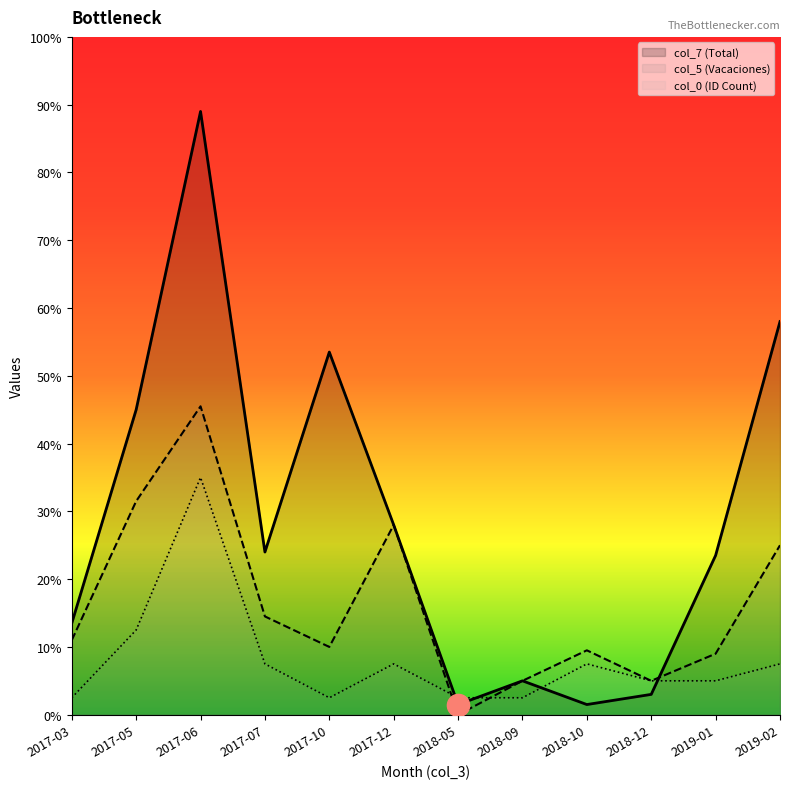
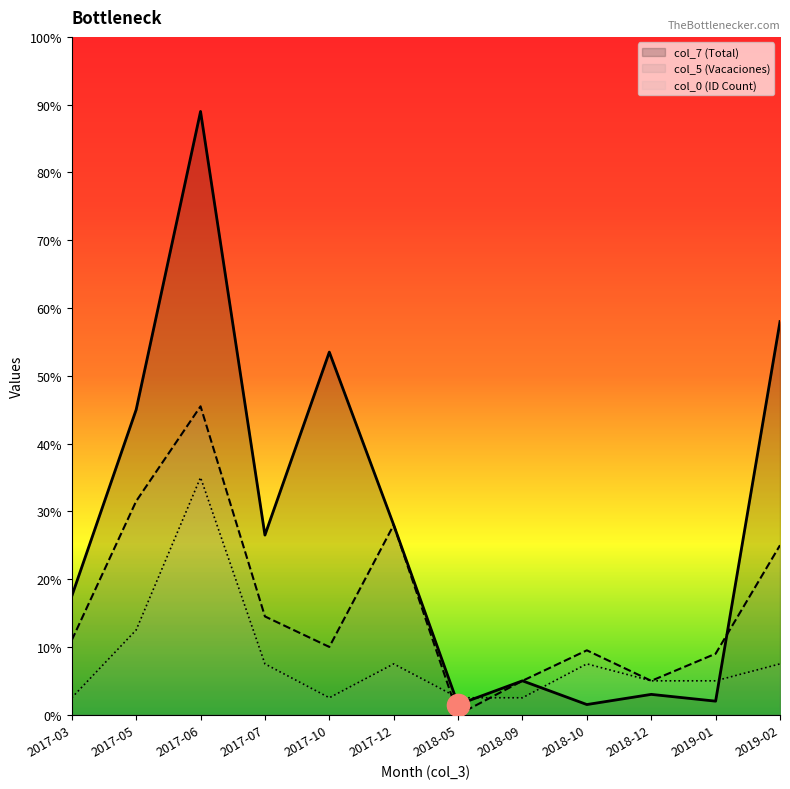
col_7 (Total), 2017-03: 14% -> 18%
col_7 (Total), 2017-07: 24% -> 27%
col_7 (Total), 2019-01: 24% -> 2%
